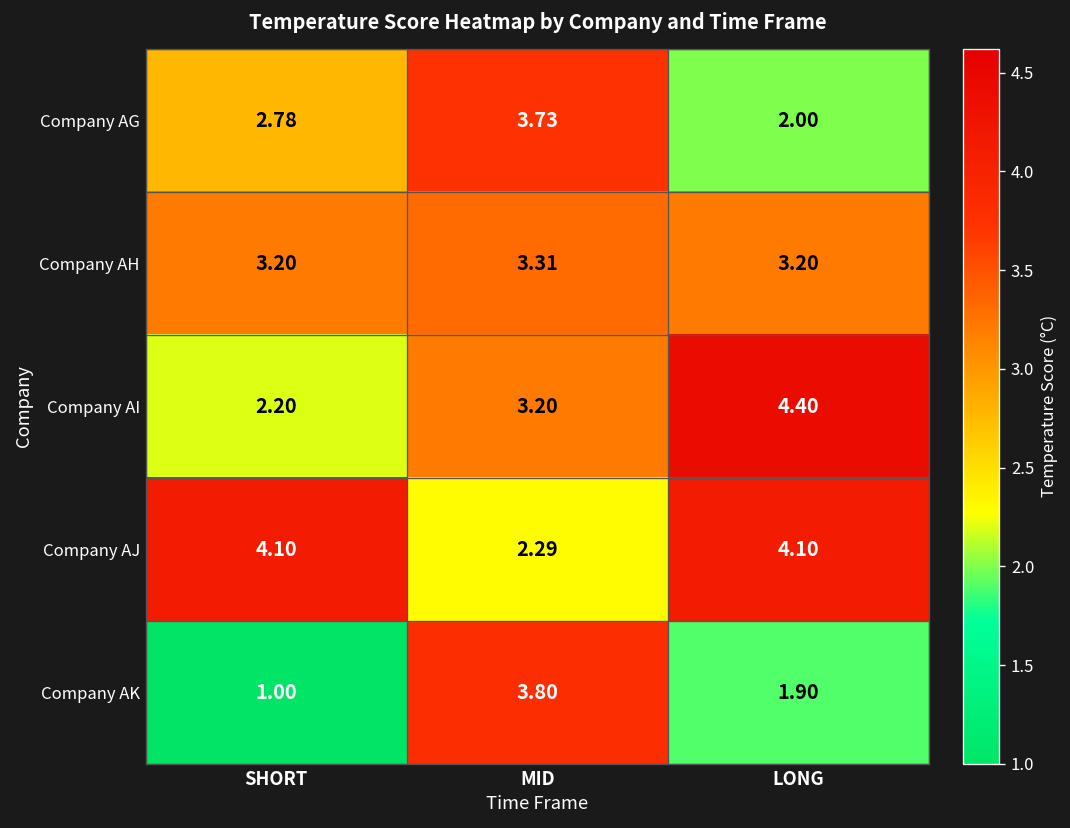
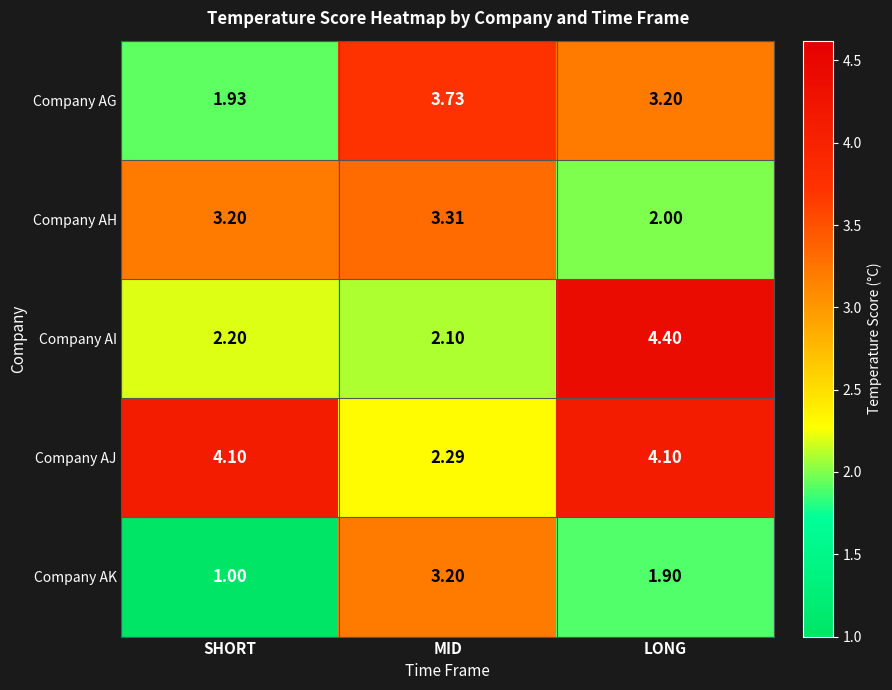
Company AG, SHORT: 2.78 -> 1.93
Company AG, LONG: 2.00 -> 3.20
Company AH, LONG: 3.20 -> 2.00
Company AI, MID: 3.20 -> 2.10
Company AK, MID: 3.80 -> 3.20
